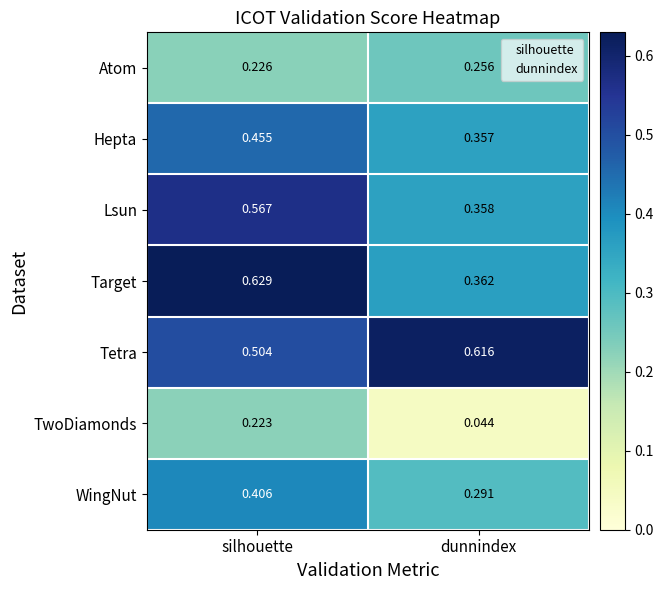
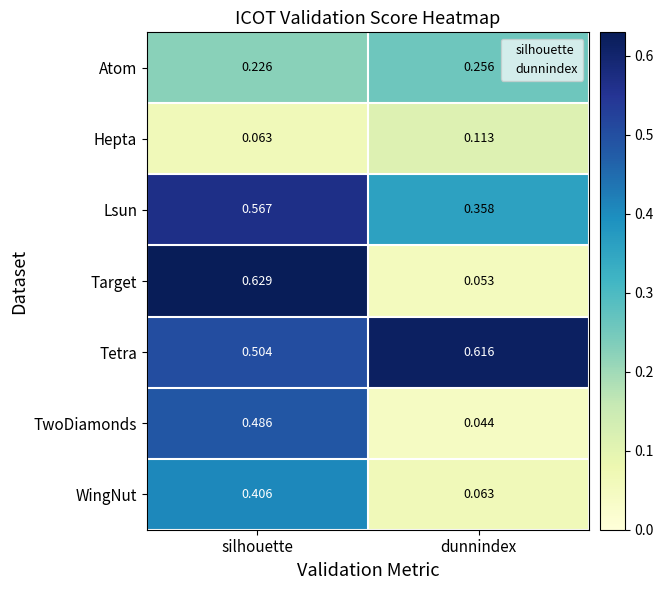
Hepta, silhouette: 0.455 -> 0.063
Hepta, dunnindex: 0.357 -> 0.113
Target, dunnindex: 0.362 -> 0.053
TwoDiamonds, silhouette: 0.223 -> 0.486
WingNut, dunnindex: 0.291 -> 0.063
